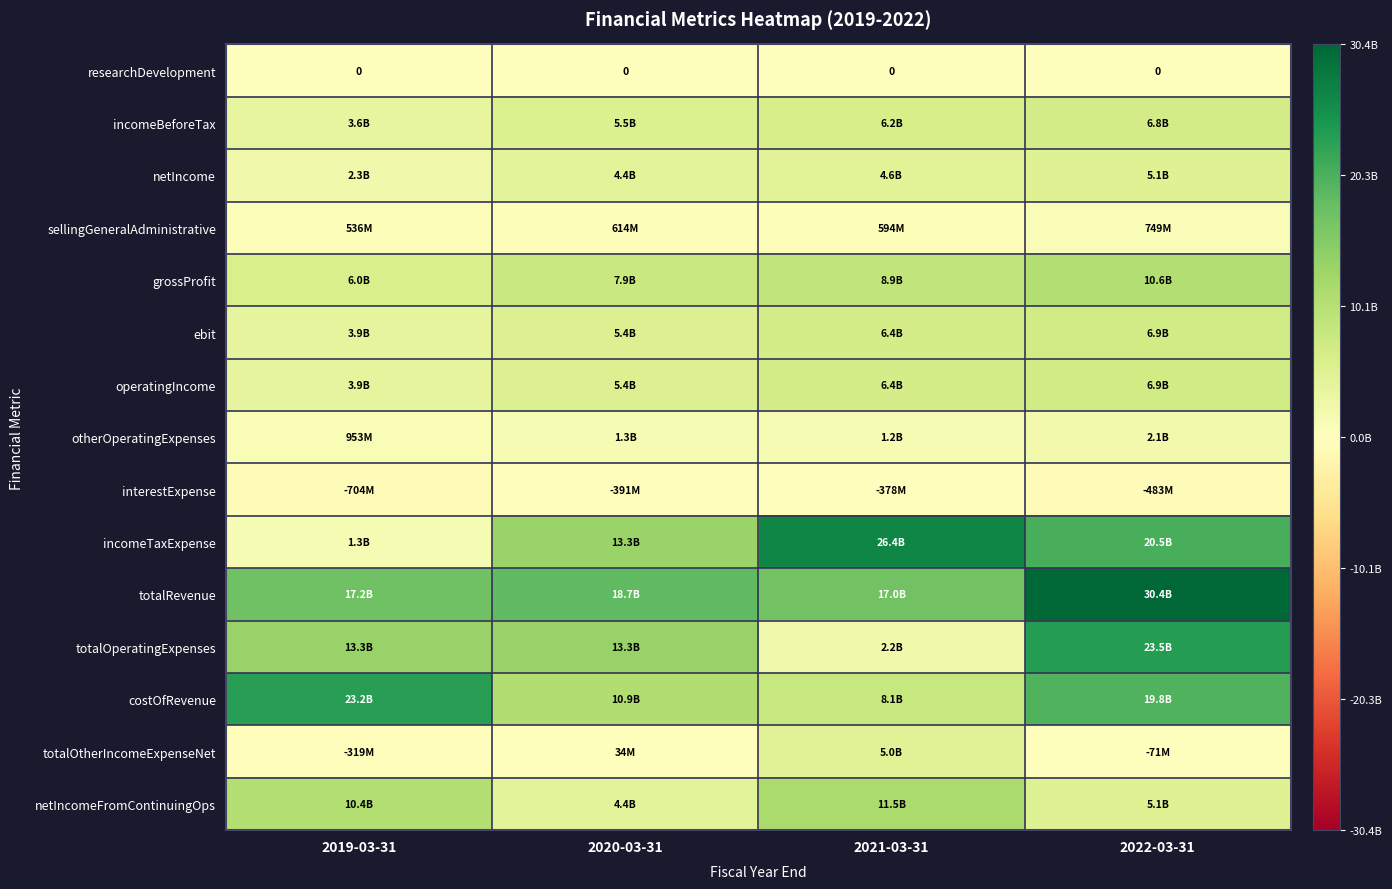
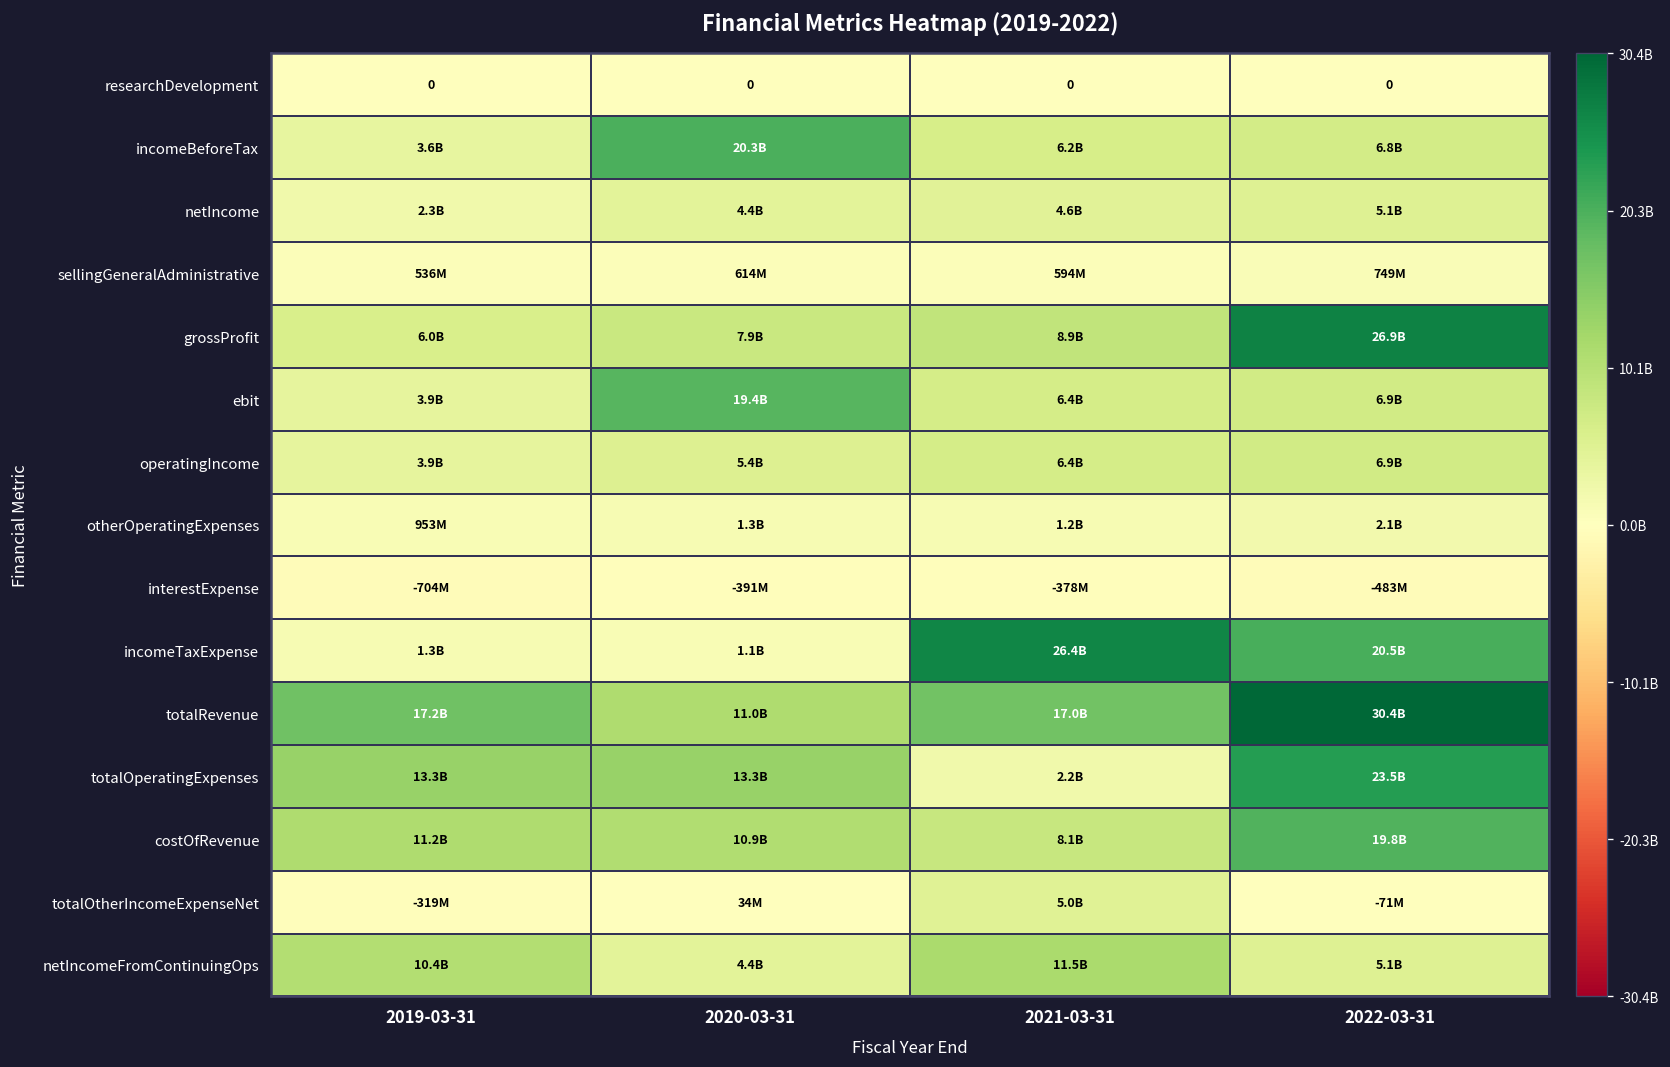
incomeBeforeTax, 2020-03-31: 5.5B -> 20.3B
grossProfit, 2022-03-31: 10.6B -> 26.9B
ebit, 2020-03-31: 5.4B -> 19.4B
incomeTaxExpense, 2020-03-31: 13.3B -> 1.1B
totalRevenue, 2020-03-31: 18.7B -> 11.0B
costOfRevenue, 2019-03-31: 23.2B -> 11.2B
